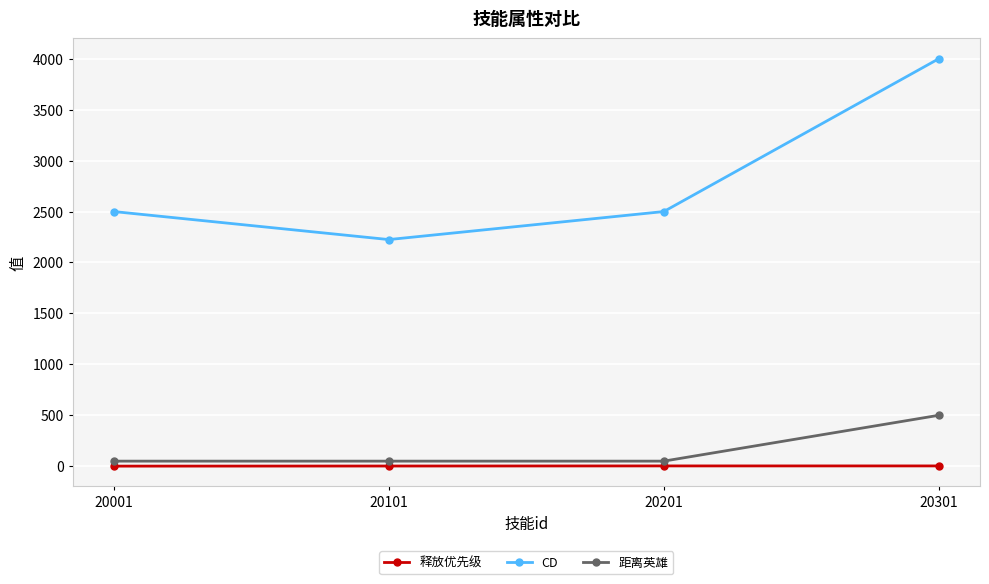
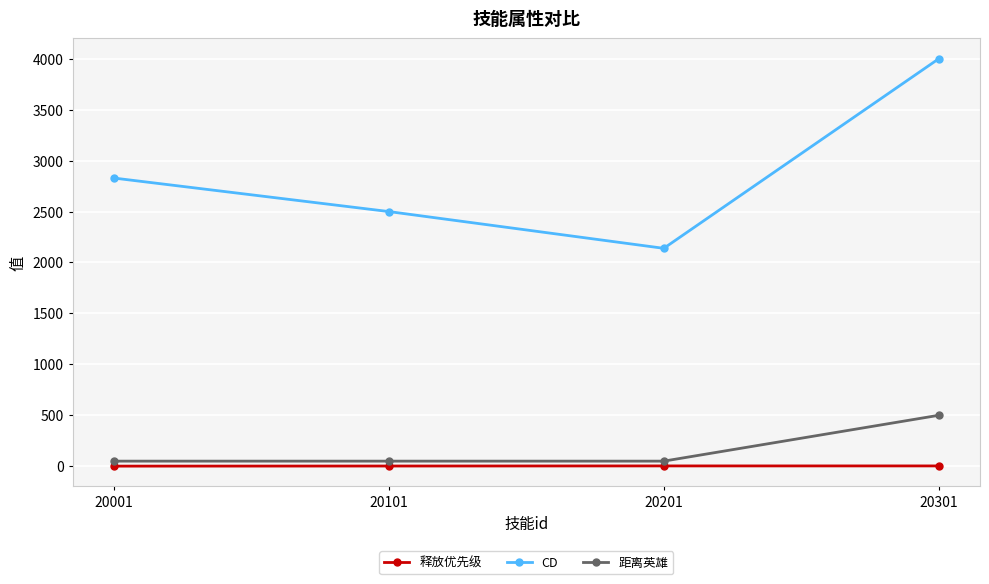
CD, 20001: 2500 -> 2830
CD, 20101: 2230 -> 2500
CD, 20201: 2500 -> 2140
